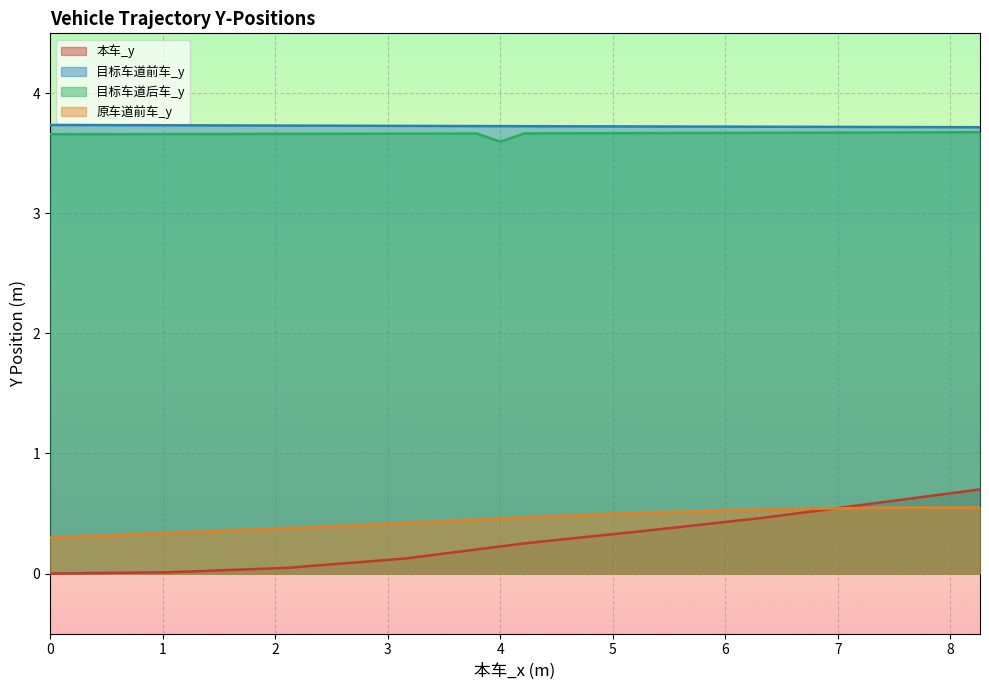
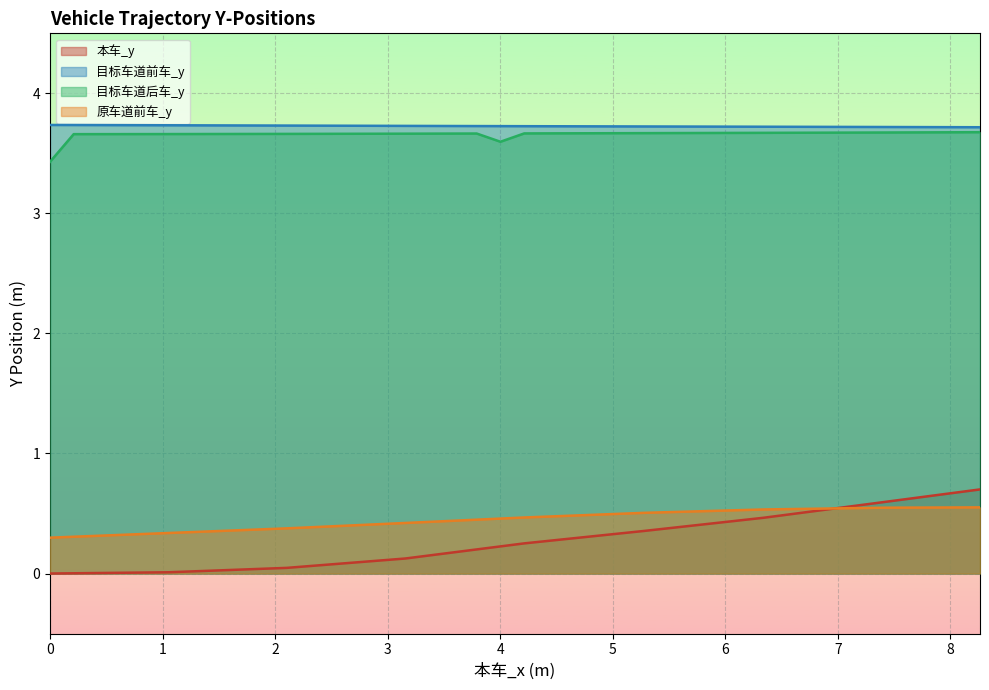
目标车道后车_y, 0: 3.66 -> 3.43
